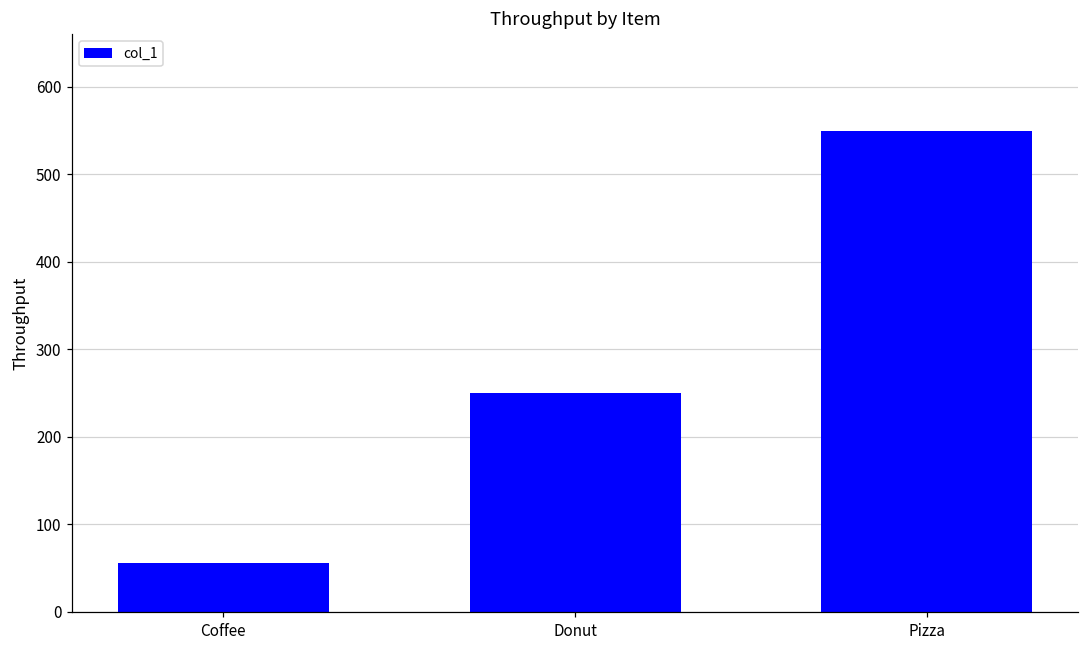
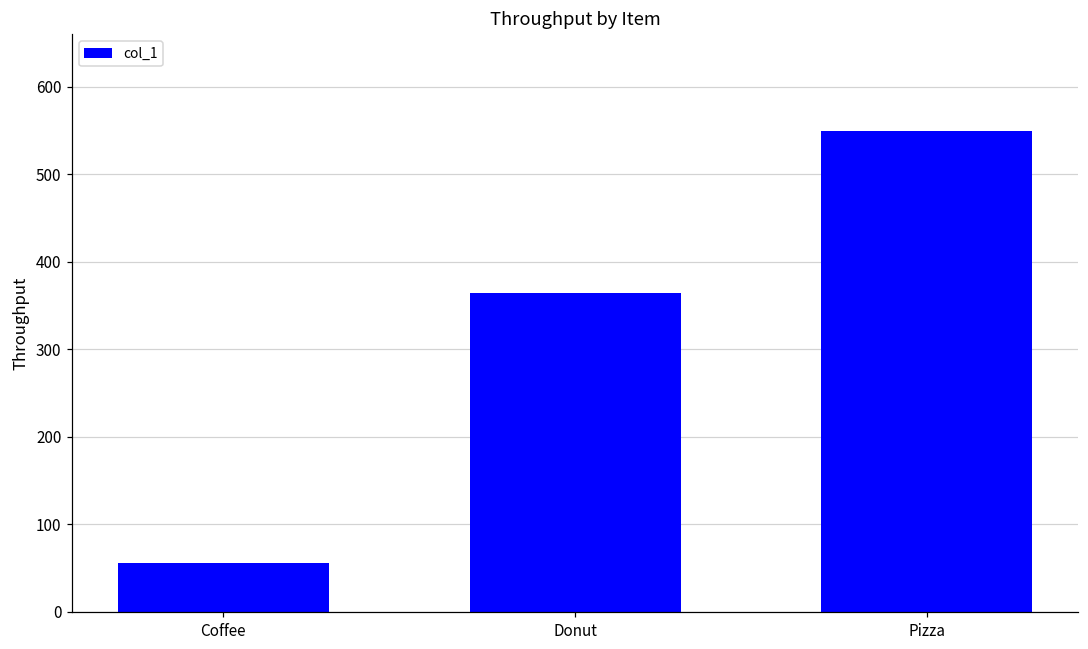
Donut: 250 -> 360
